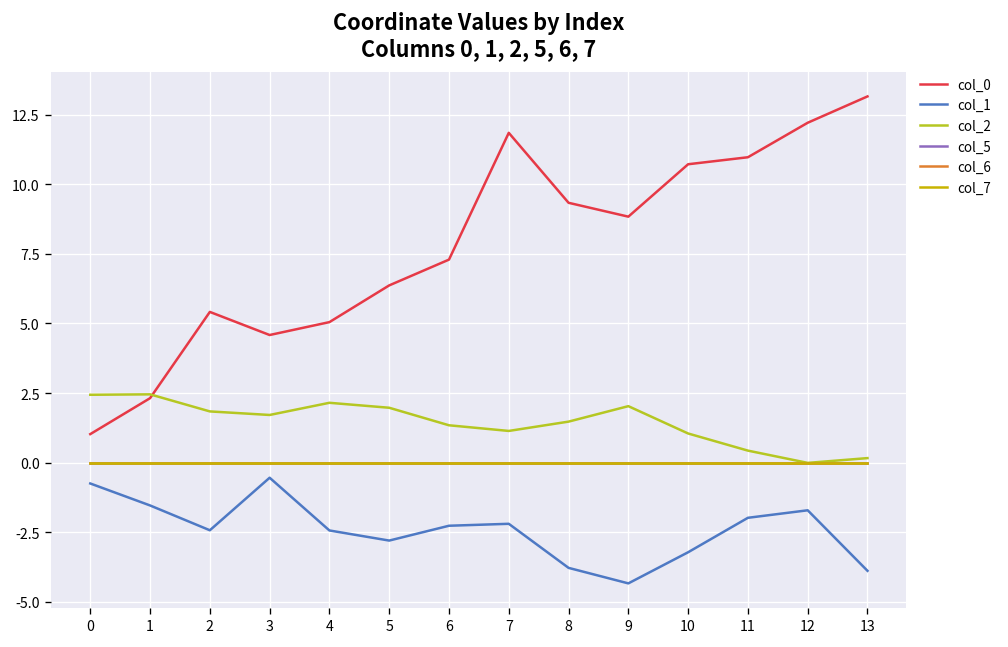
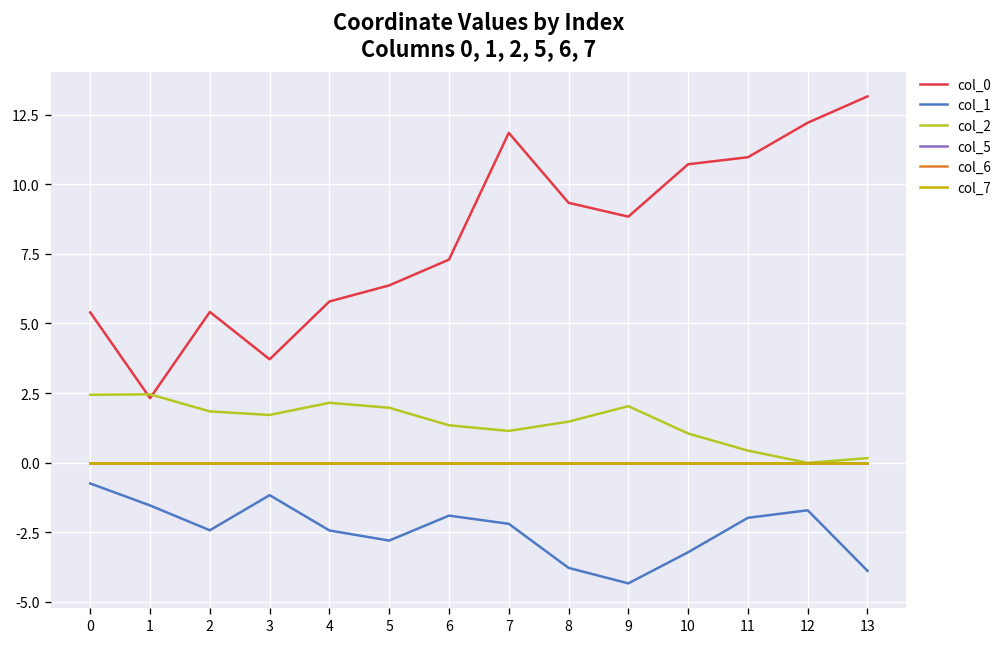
col_0, 0: 1.0 -> 5.4
col_0, 3: 4.6 -> 3.7
col_1, 3: -0.5 -> -1.2
col_0, 4: 5.0 -> 5.8
col_1, 6: -2.3 -> -1.9
